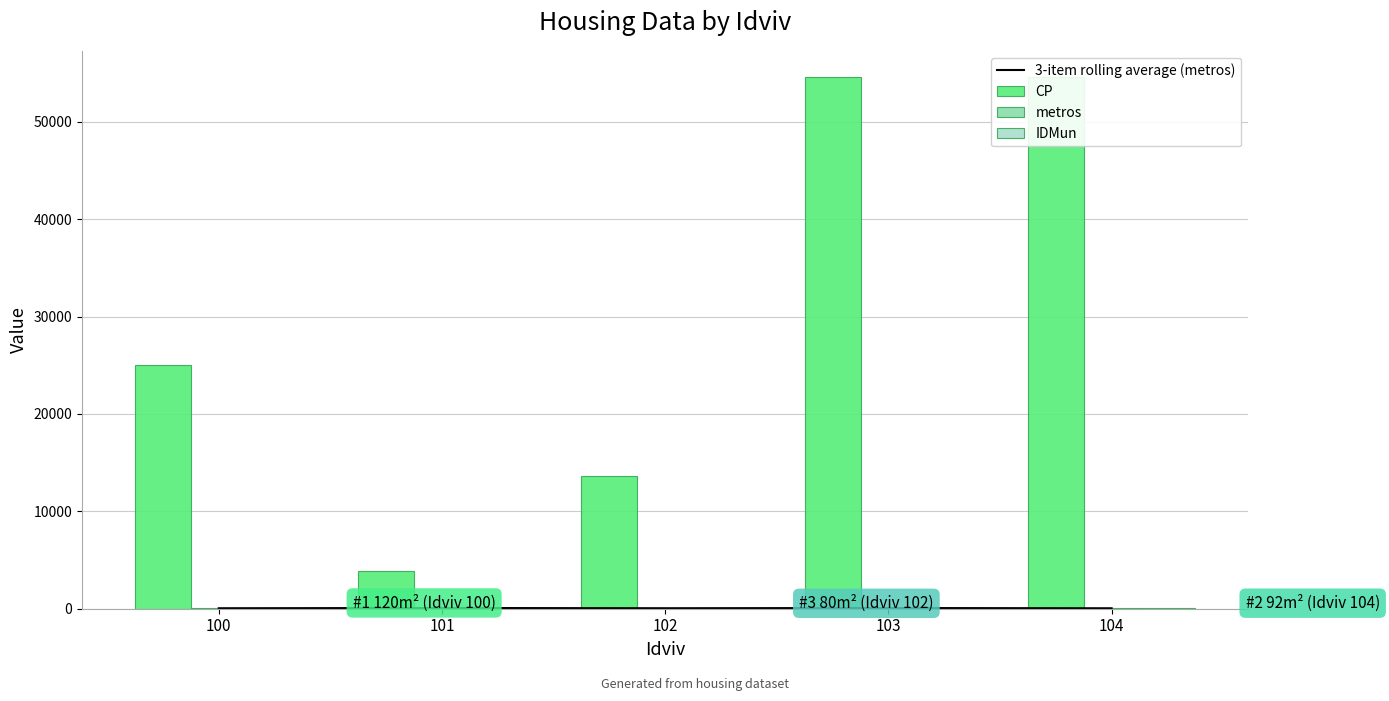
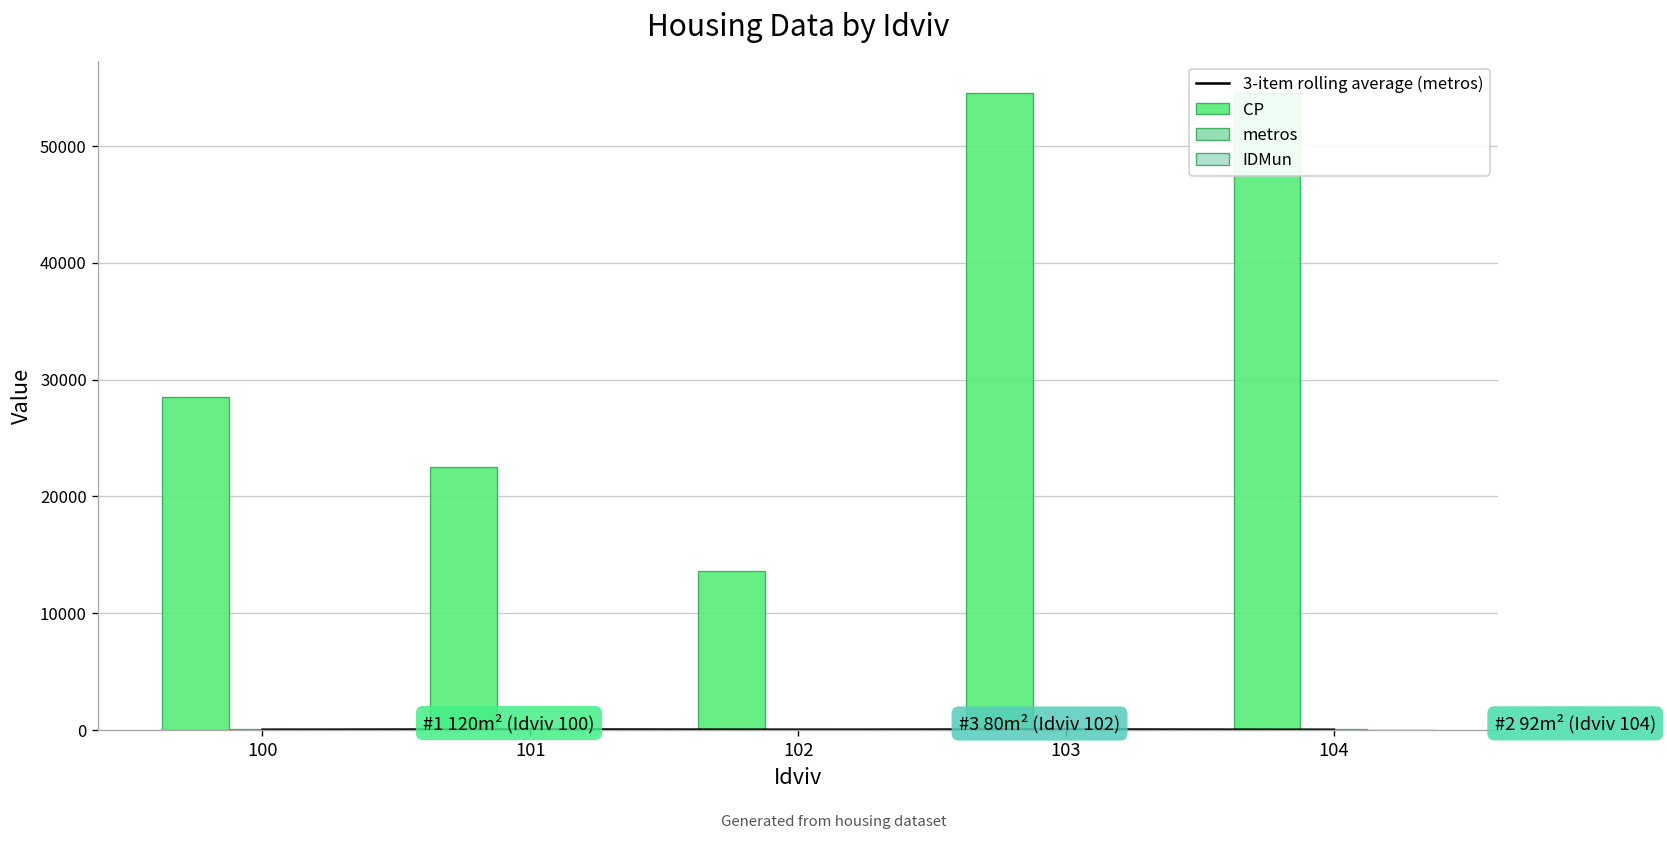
CP, 100: 25000 -> 29000
CP, 101: 4000 -> 23000
